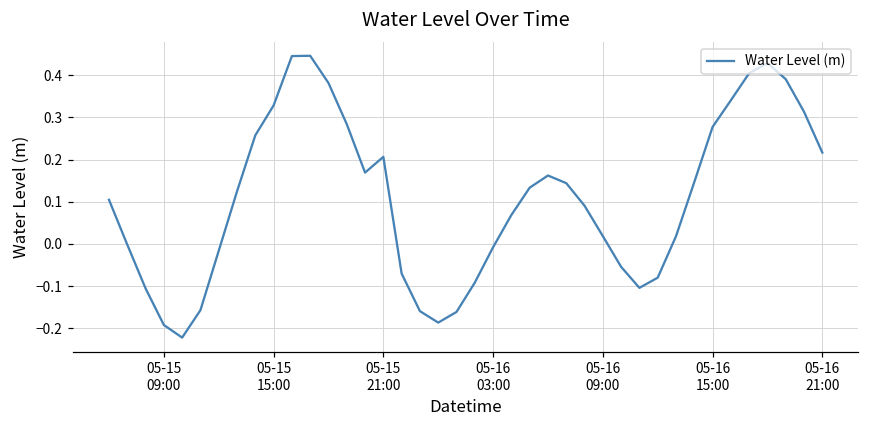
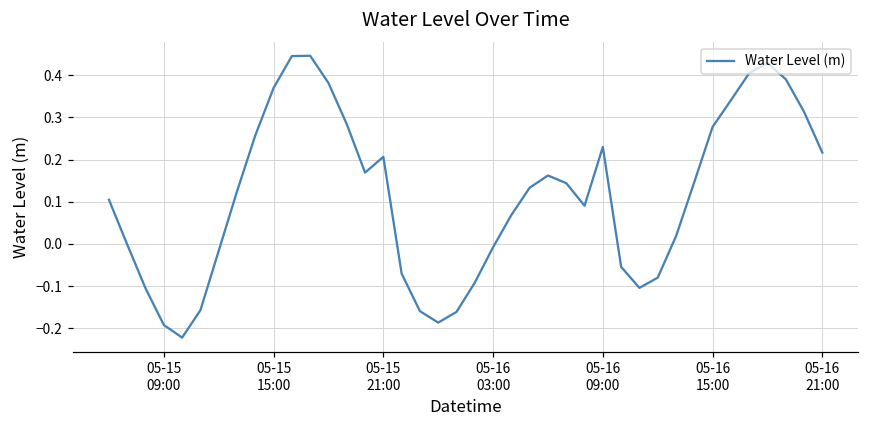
05-15 15:00: 0.33 -> 0.37
05-16 09:00: 0.02 -> 0.23
